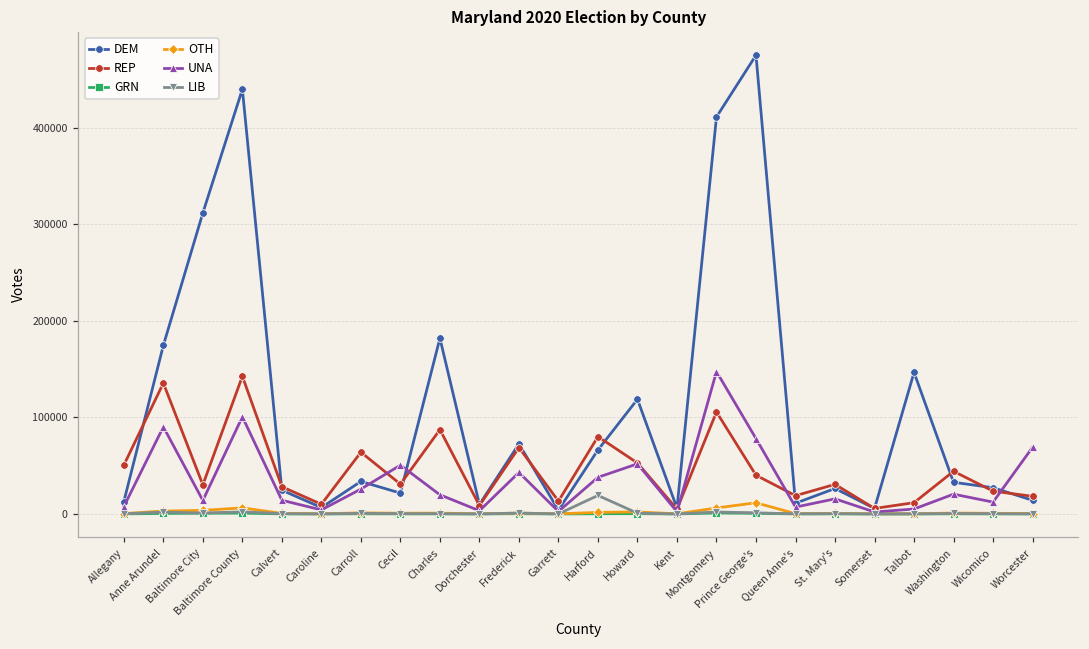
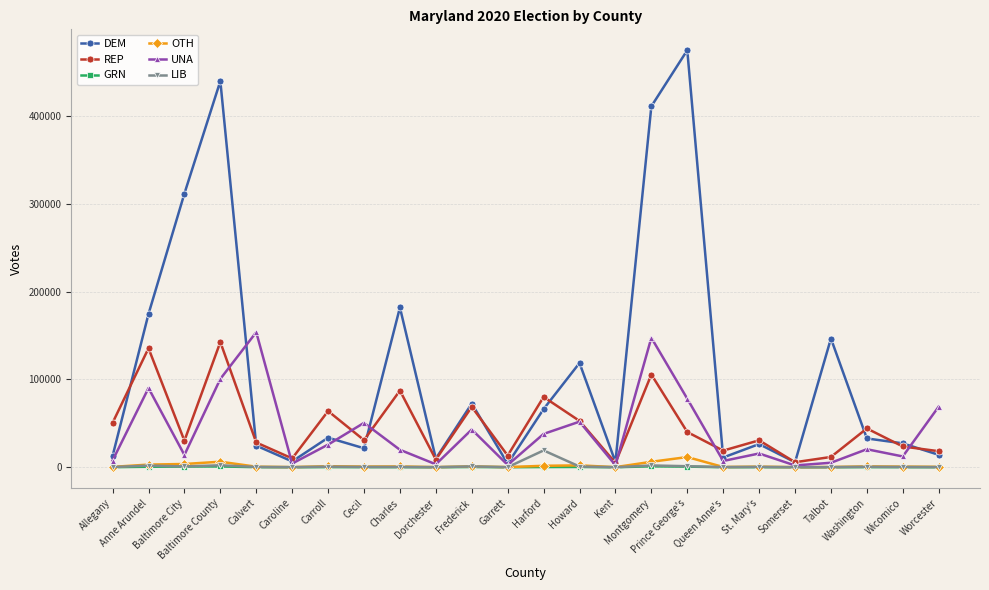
UNA, Calvert: 10000 -> 150000
